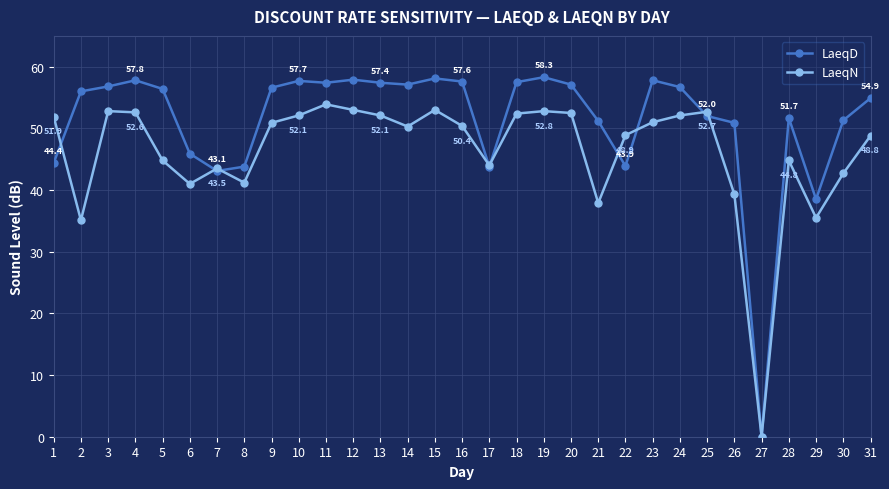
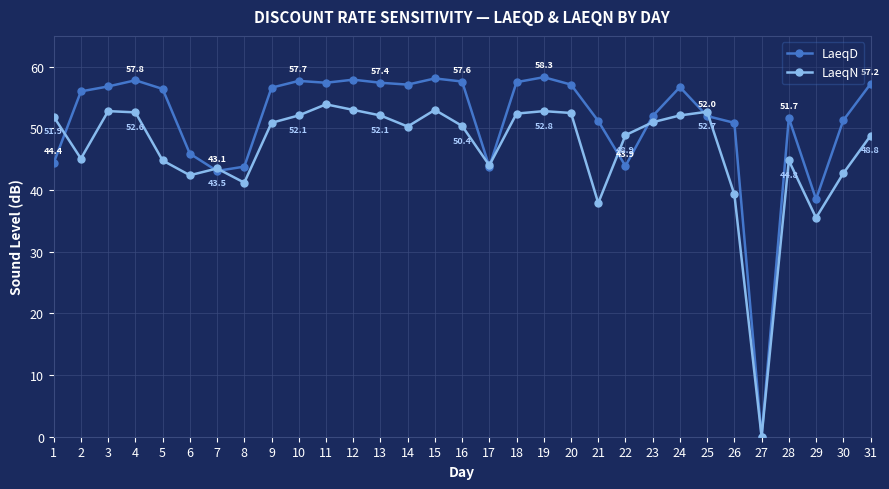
LaeqN, 2: 35 -> 45
LaeqN, 6: 41 -> 42
LaeqD, 23: 58 -> 52
LaeqD, 31: 55 -> 57
